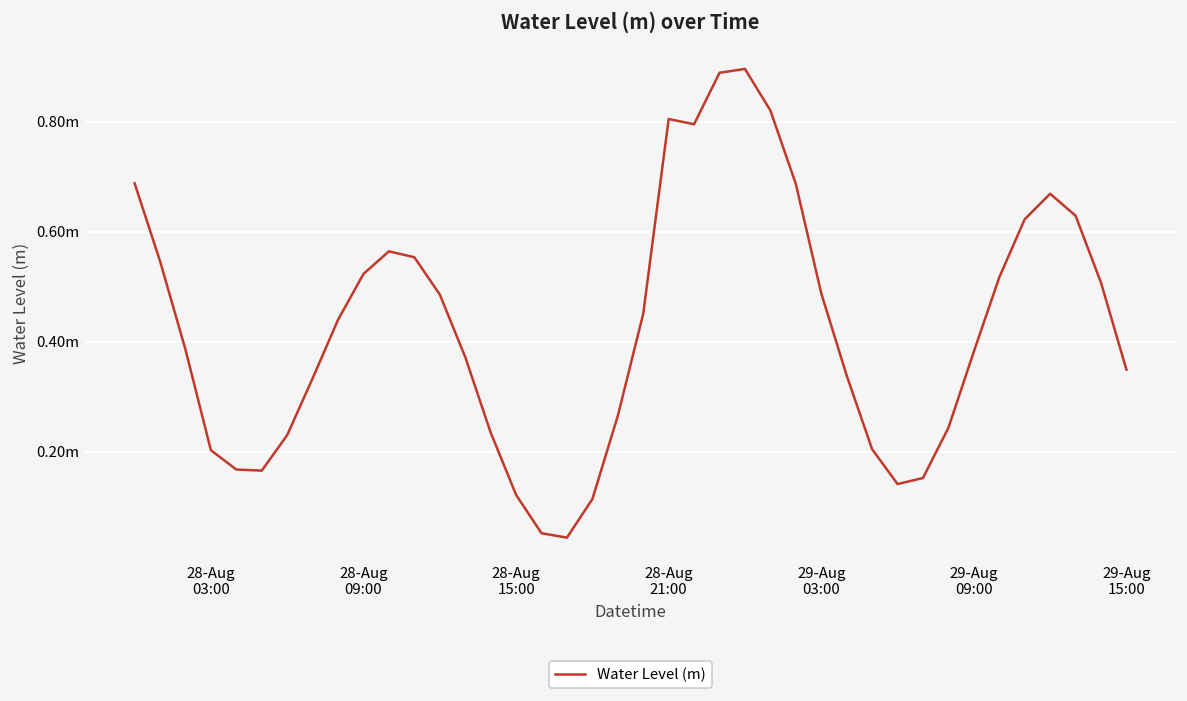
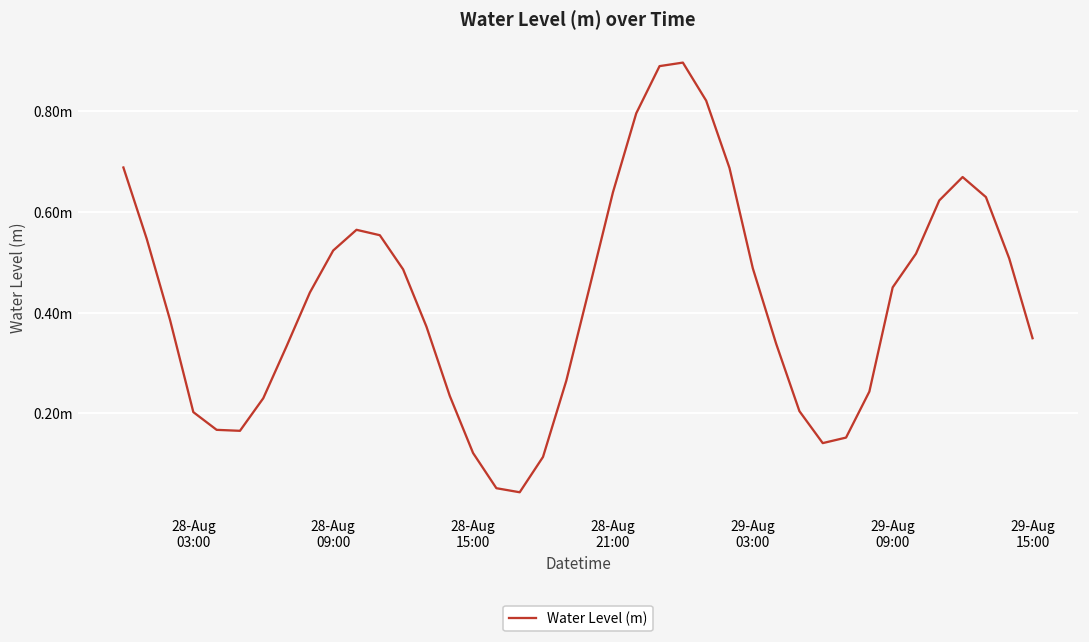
28-Aug 21:00: 0.80m -> 0.64m
29-Aug 09:00: 0.38m -> 0.45m
